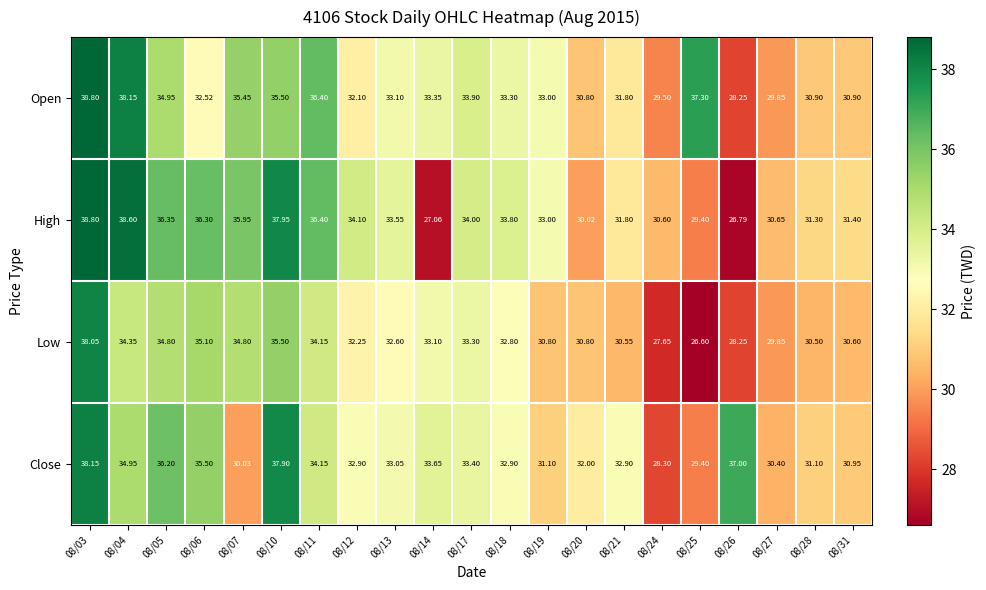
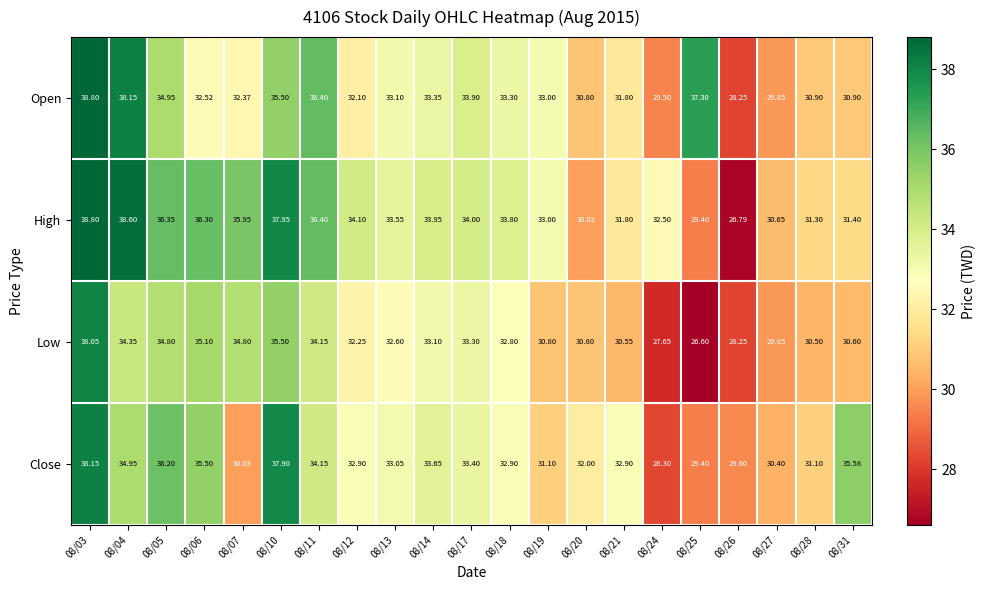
Open, 08/07: 35.45 -> 32.37
High, 08/14: 27.06 -> 33.95
High, 08/24: 30.60 -> 32.50
Close, 08/26: 37.00 -> 29.60
Close, 08/31: 30.95 -> 35.58
